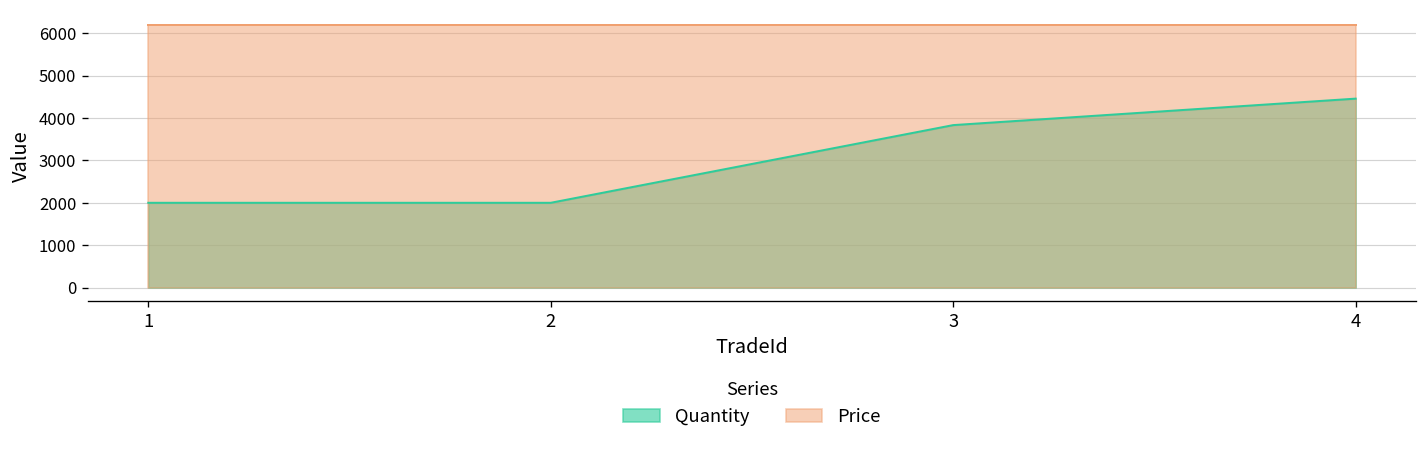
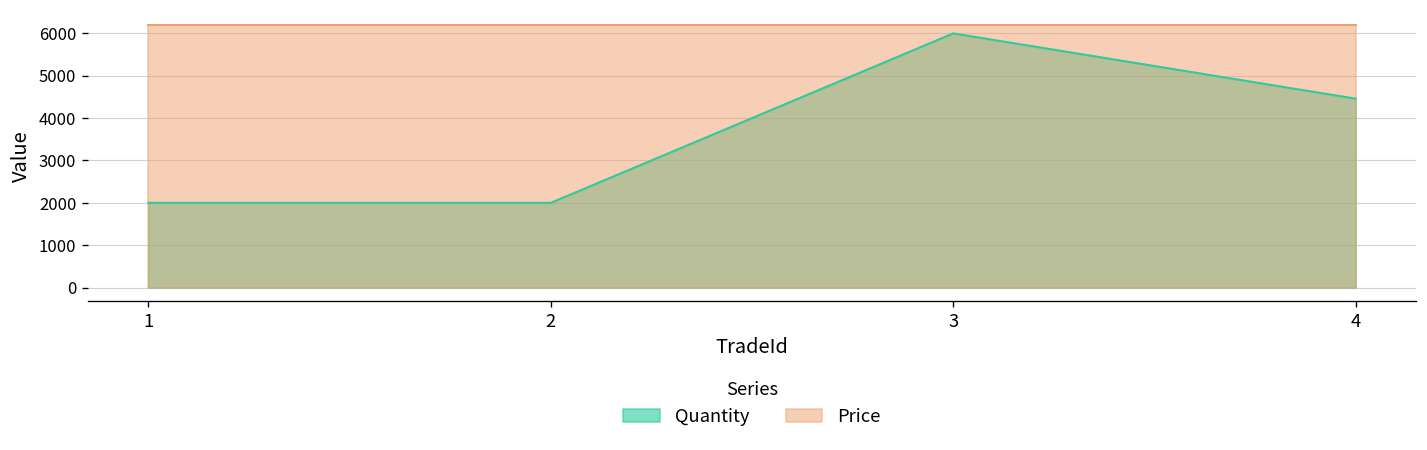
Quantity, 3: 3800 -> 6000
